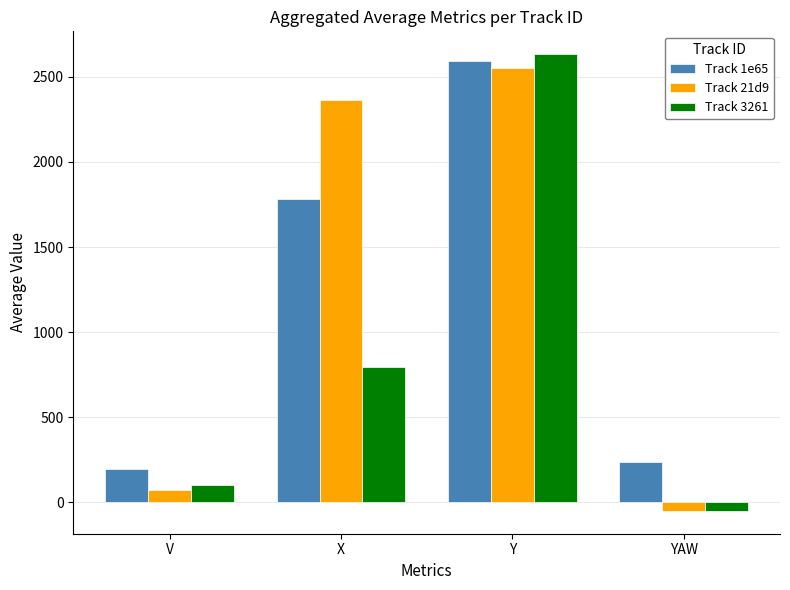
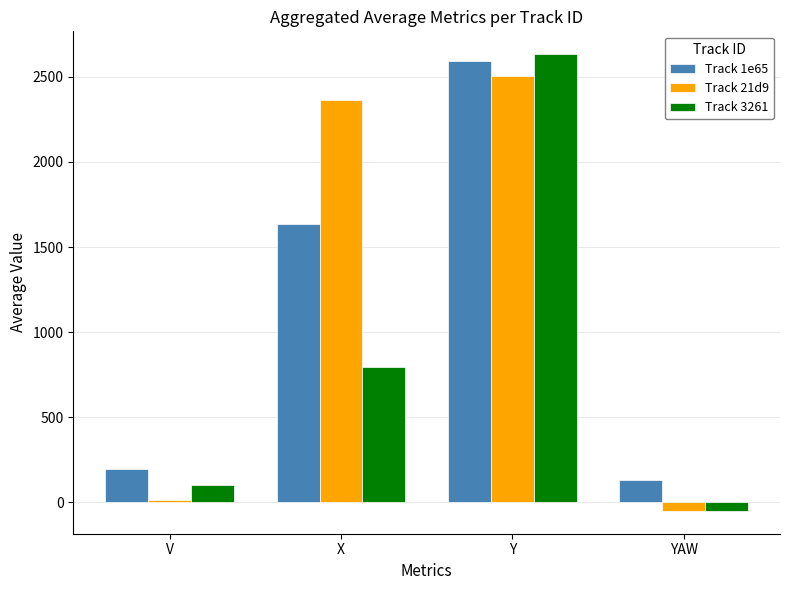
Track 21d9, V: 70 -> 20
Track 1e65, X: 1780 -> 1640
Track 21d9, Y: 2550 -> 2500
Track 1e65, YAW: 240 -> 130
